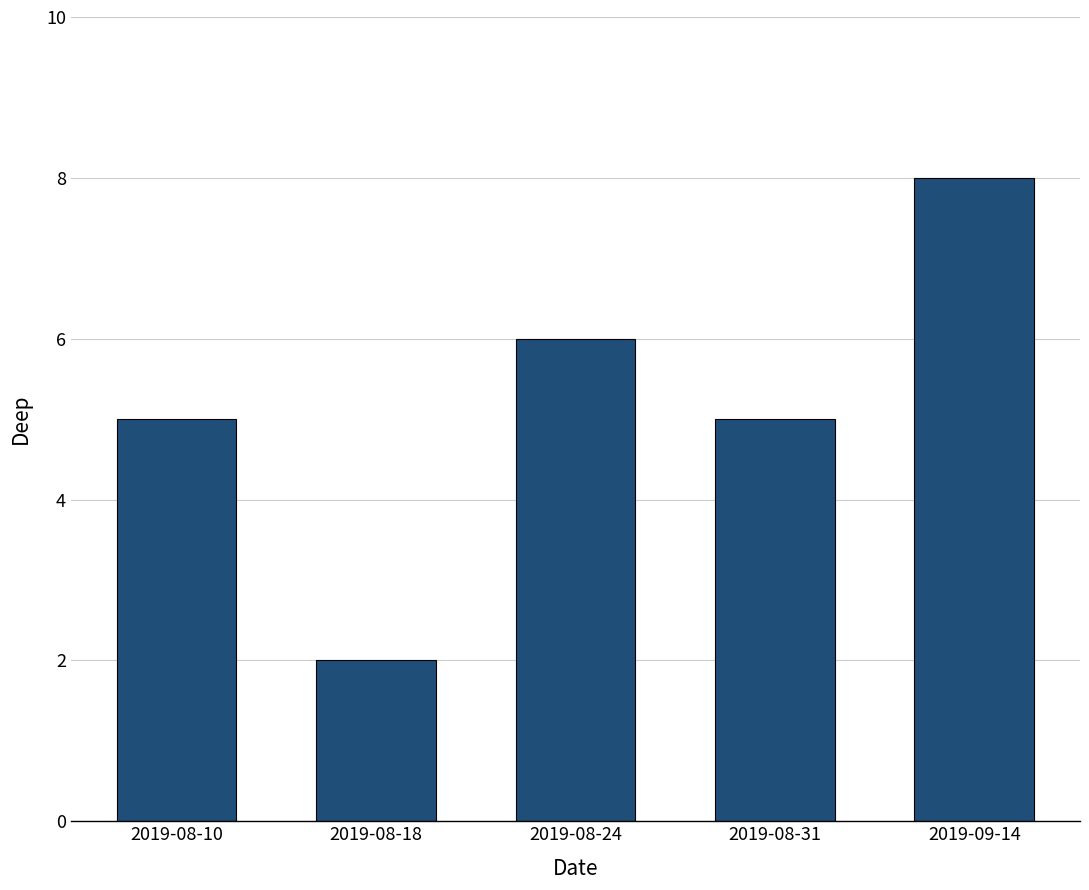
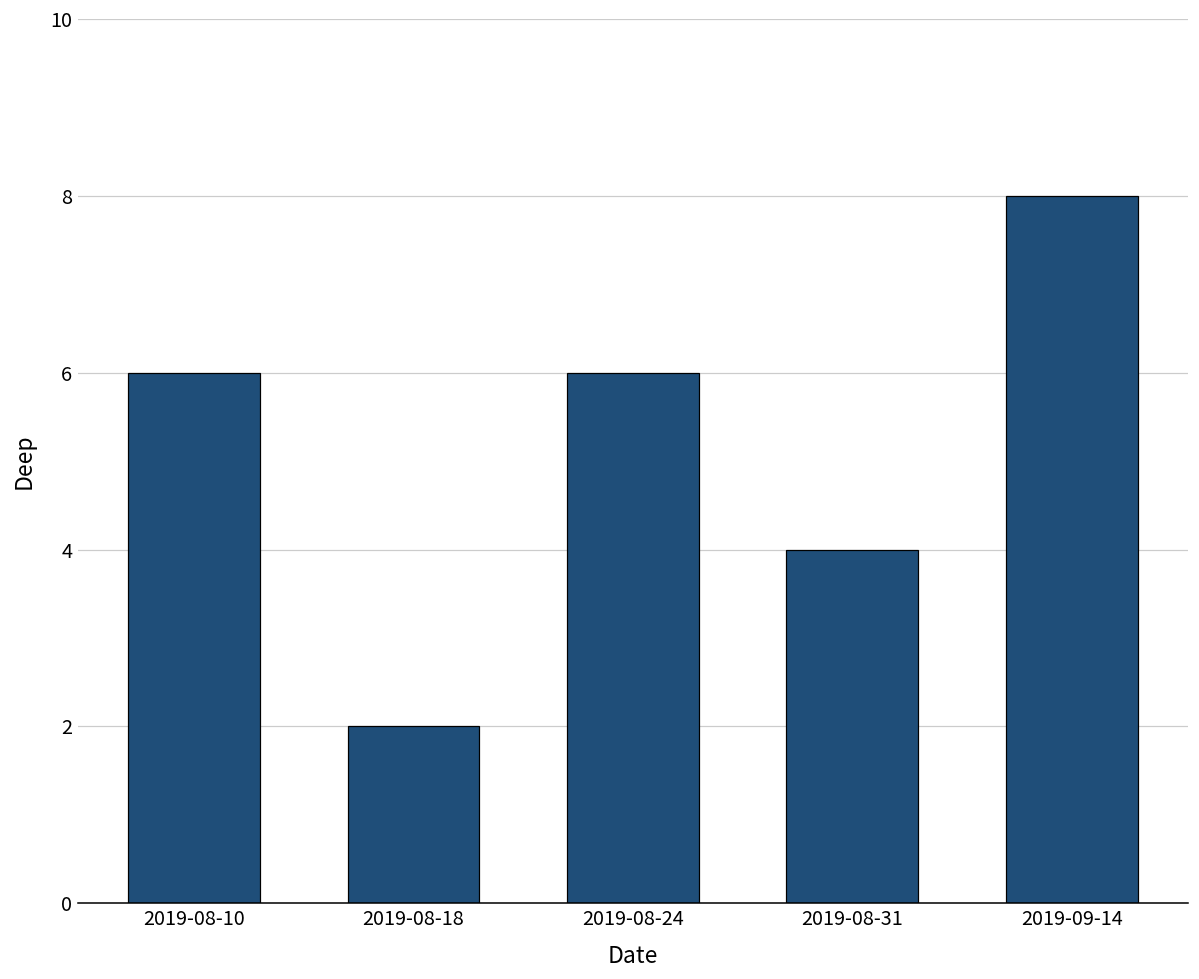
2019-08-10: 5 -> 6
2019-08-31: 5 -> 4
